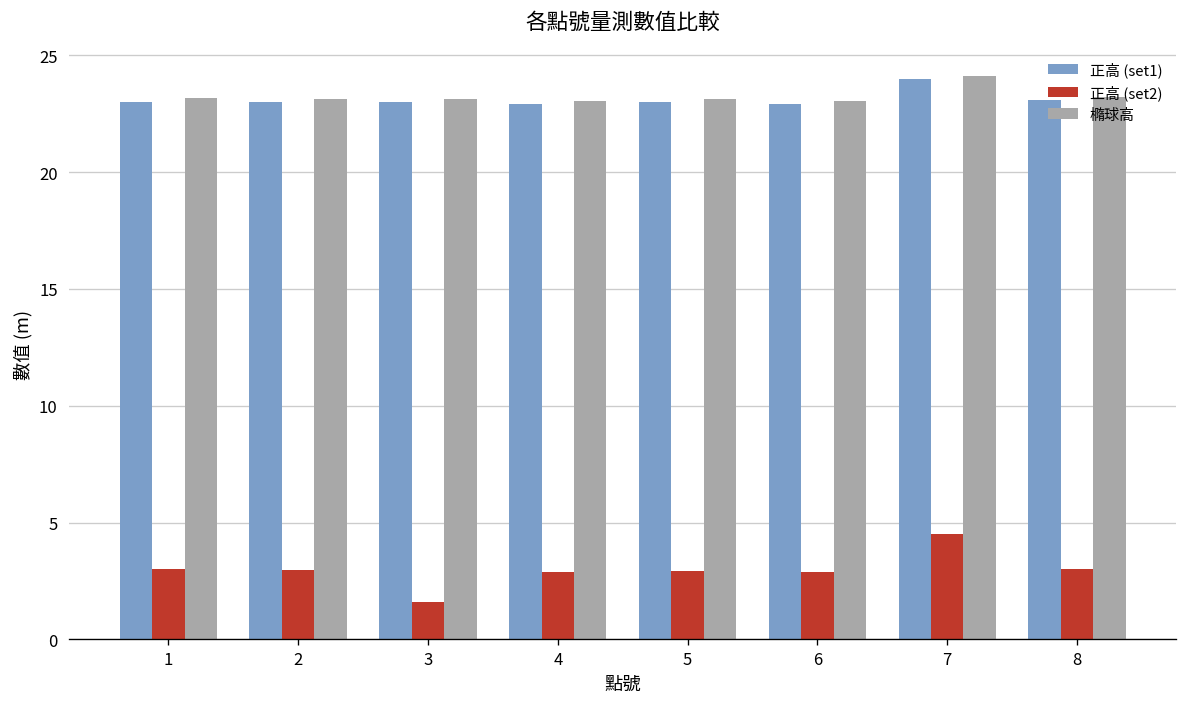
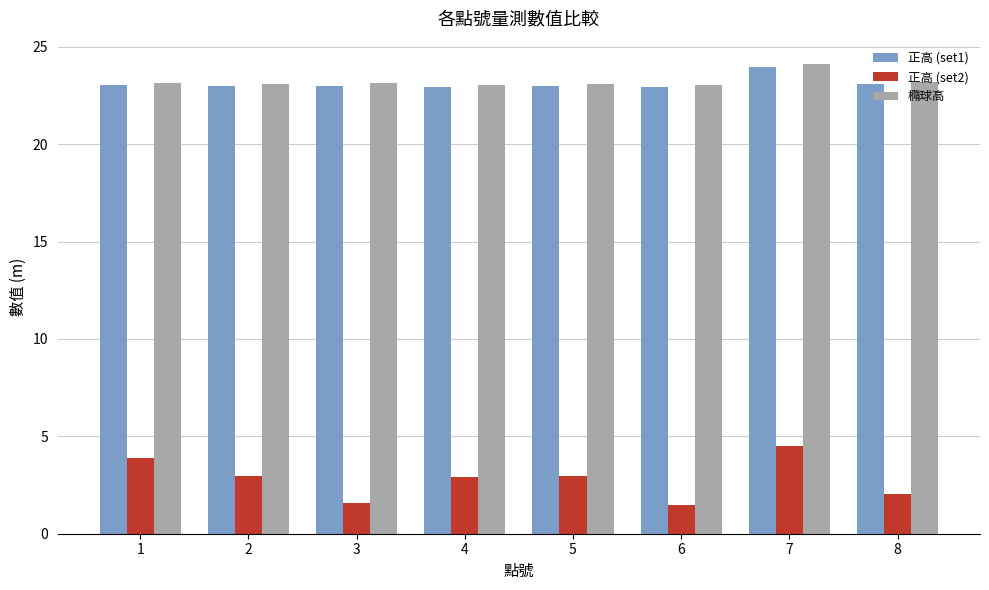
正高 (set2), 1: 3.0 -> 3.9
正高 (set2), 6: 2.9 -> 1.5
正高 (set2), 8: 3.0 -> 2.1
